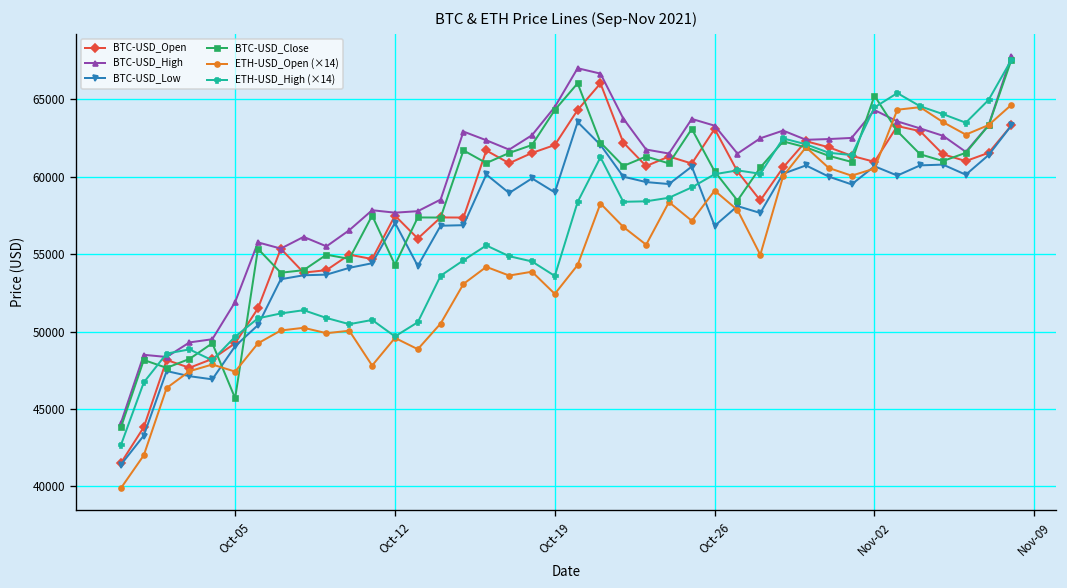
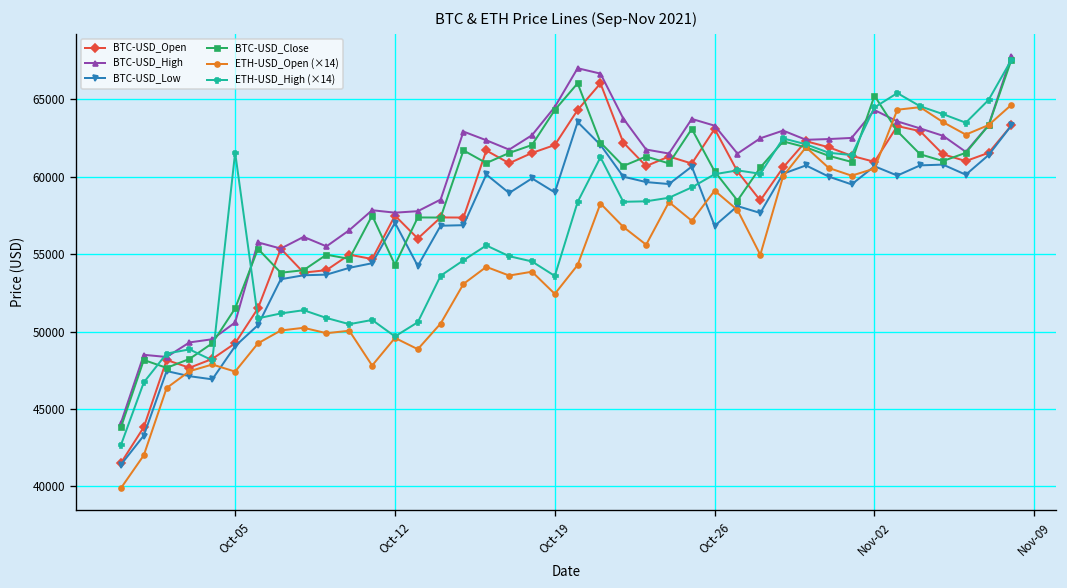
BTC-USD_High, Oct-05: 51900 -> 50600
BTC-USD_Close, Oct-05: 45700 -> 51500
ETH-USD_High (×14), Oct-05: 49700 -> 61600
